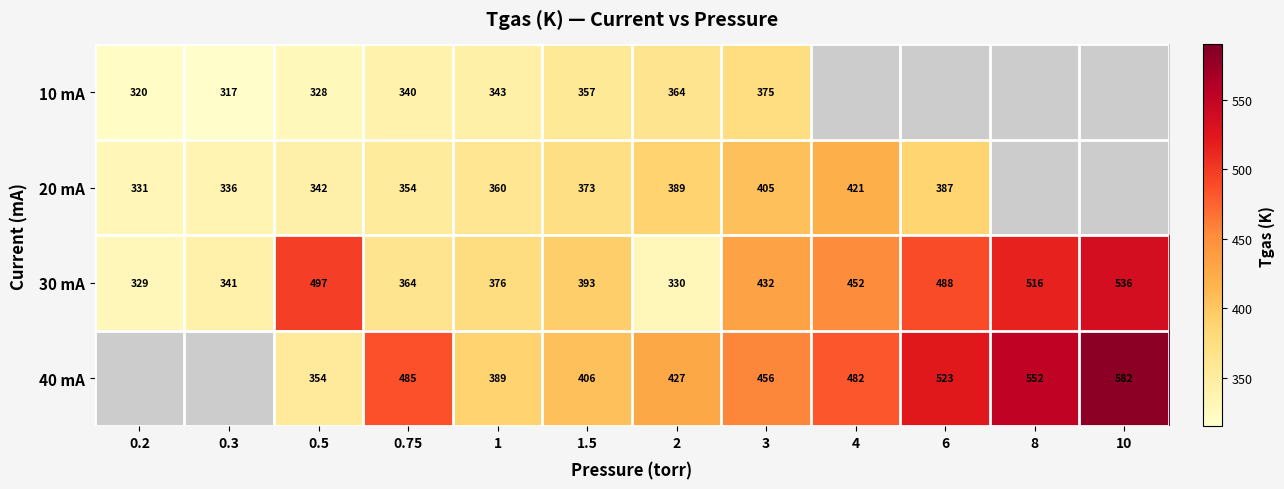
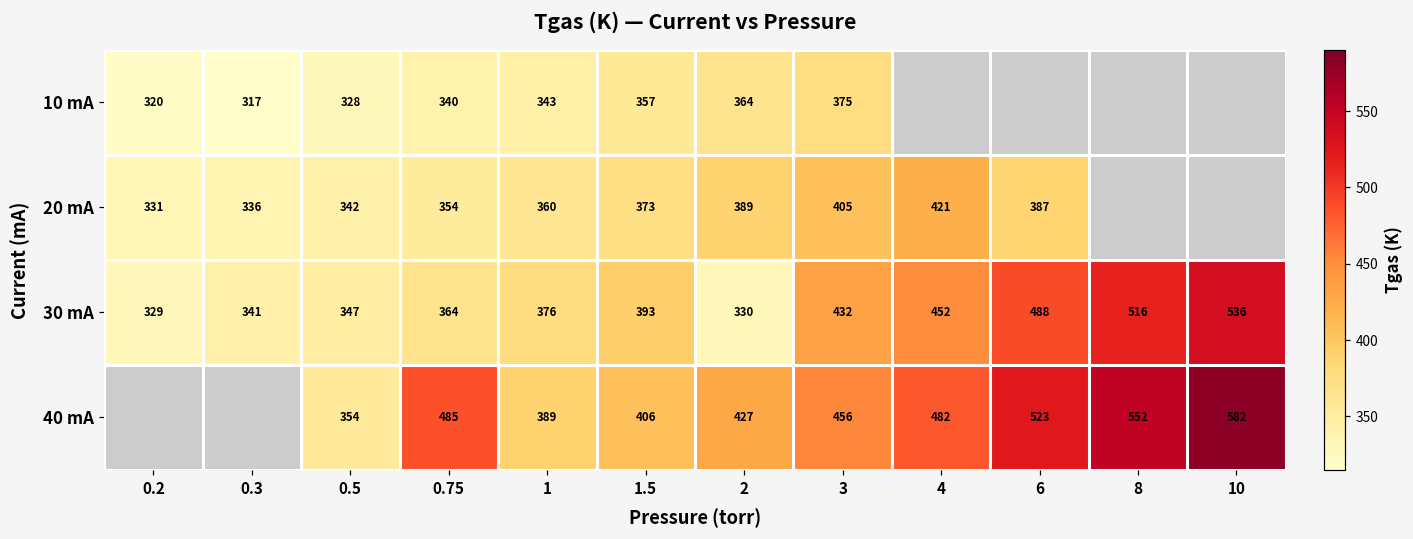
30 mA, 0.5: 497 -> 347
